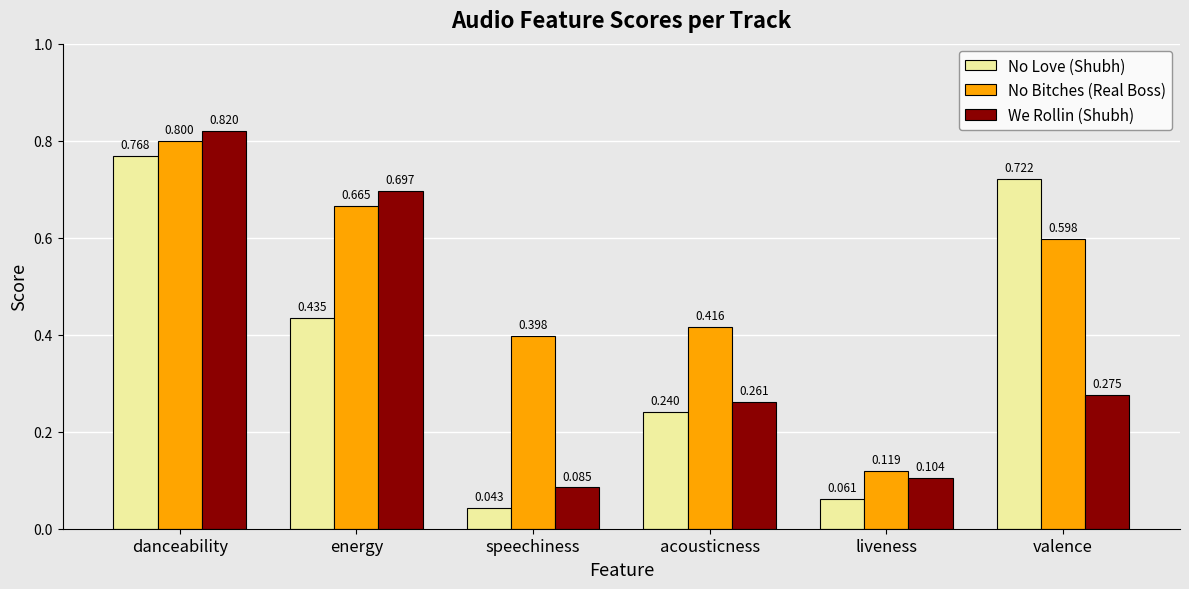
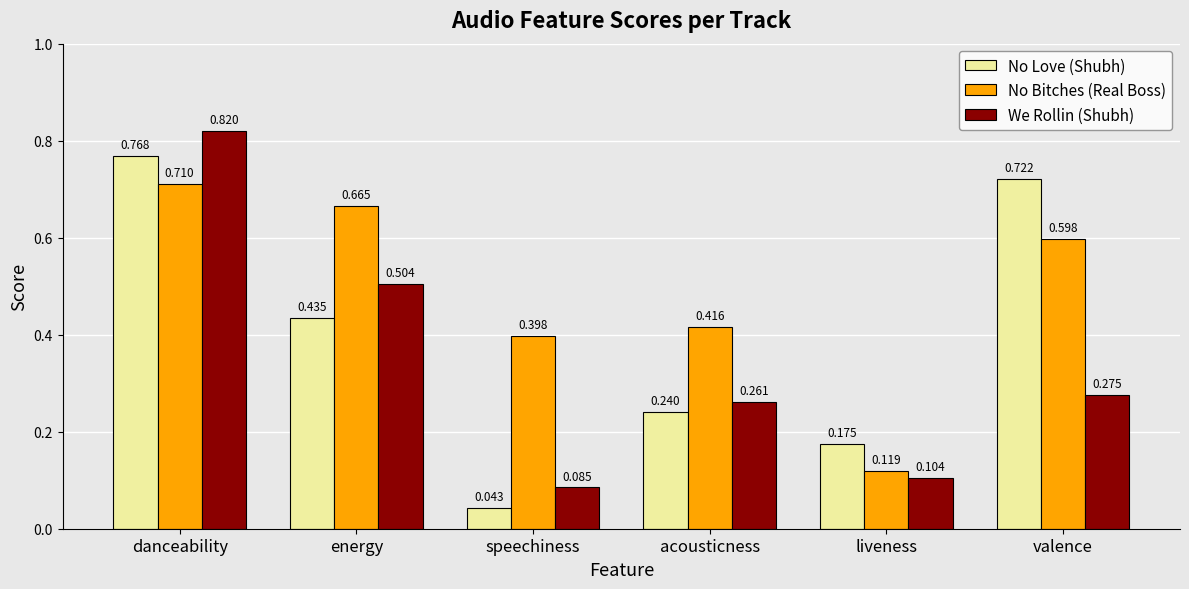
No Bitches (Real Boss), danceability: 0.800 -> 0.710
We Rollin (Shubh), energy: 0.697 -> 0.504
No Love (Shubh), liveness: 0.061 -> 0.175
